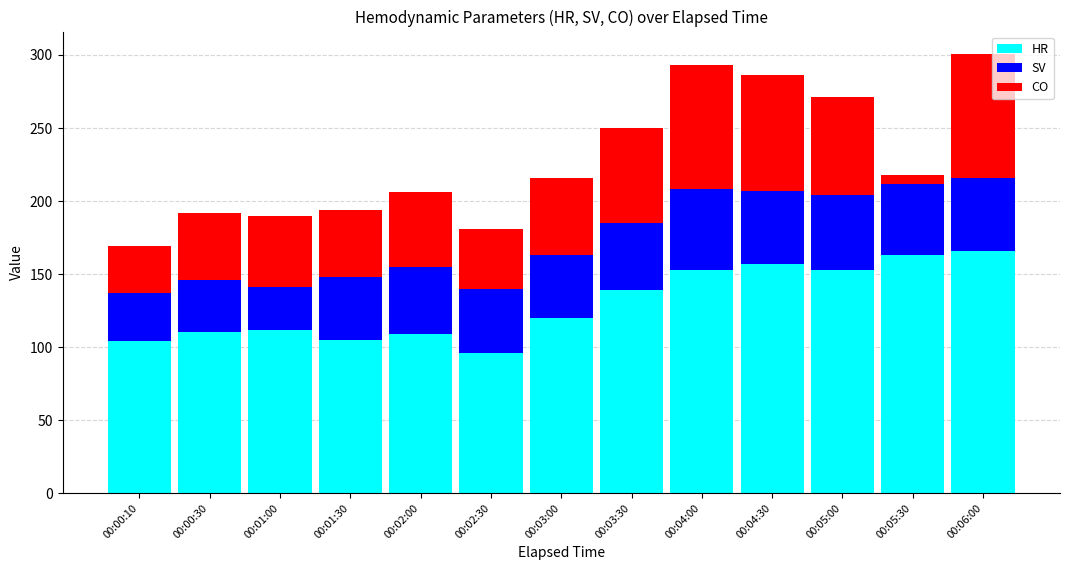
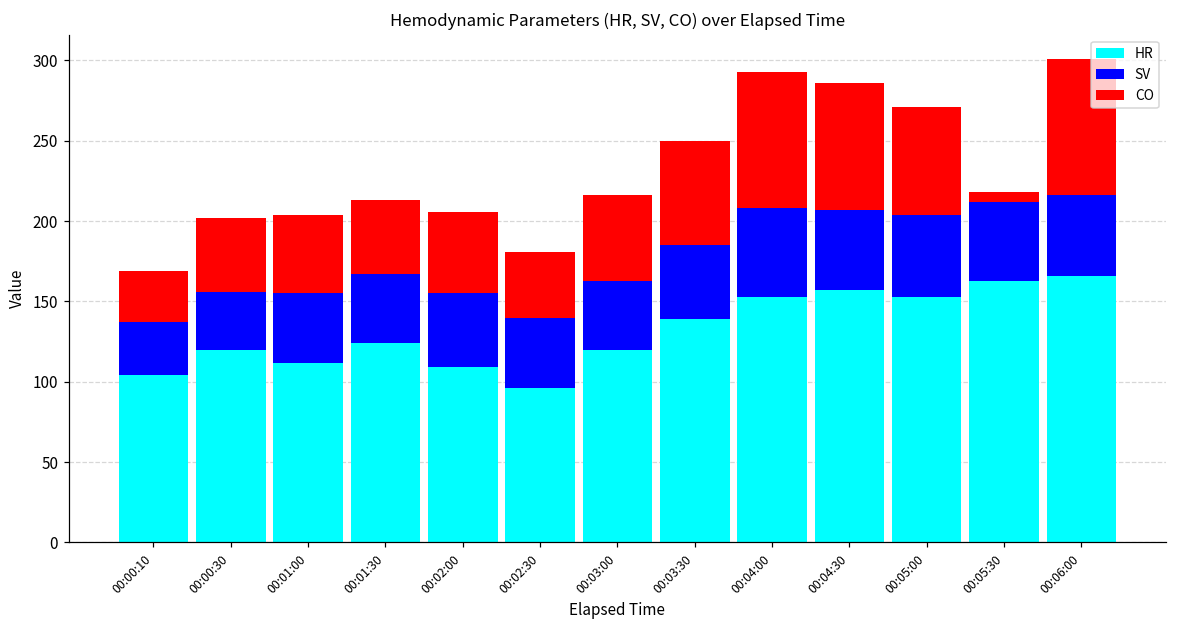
HR, 00:00:30: 110 -> 120
SV, 00:01:00: 29 -> 43
HR, 00:01:30: 105 -> 124
